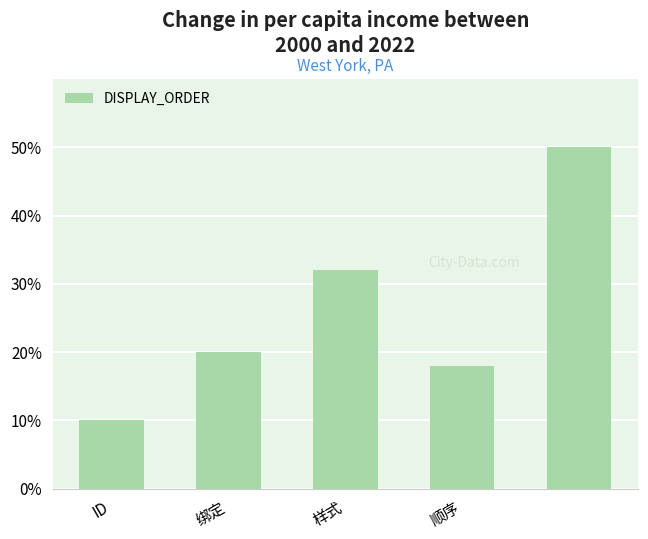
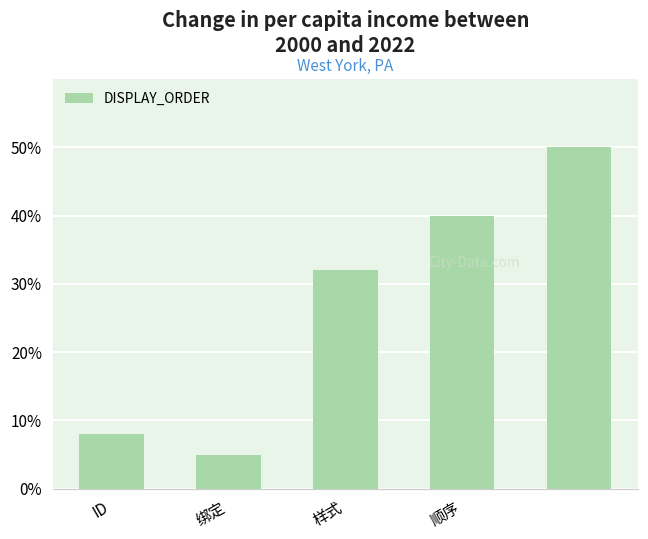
ID: 10% -> 8%
绑定: 20% -> 5%
顺序: 18% -> 40%
